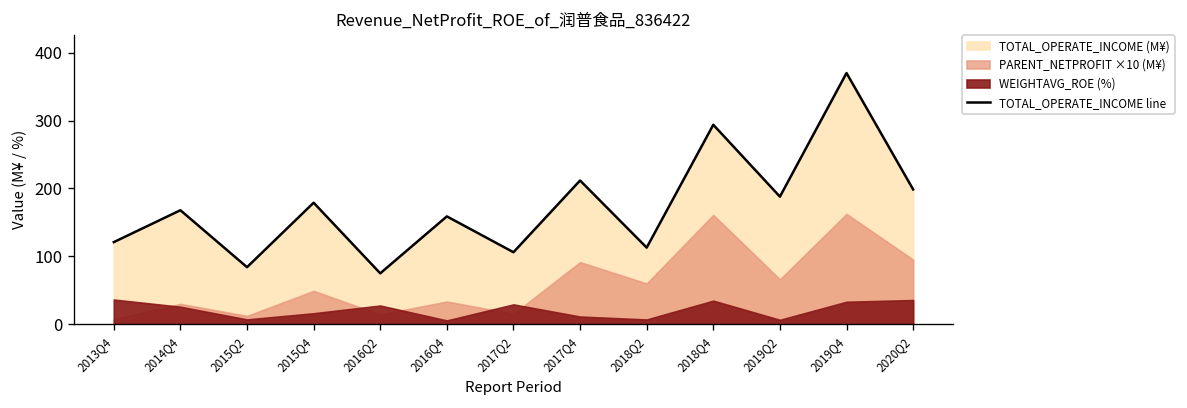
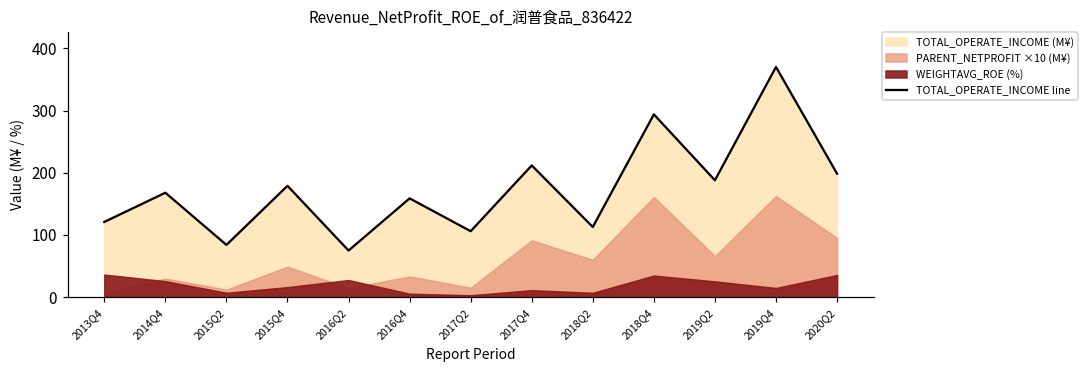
WEIGHTAVG_ROE (%), 2017Q2: 30 -> 0
WEIGHTAVG_ROE (%), 2019Q2: 10 -> 30
WEIGHTAVG_ROE (%), 2019Q4: 30 -> 10
